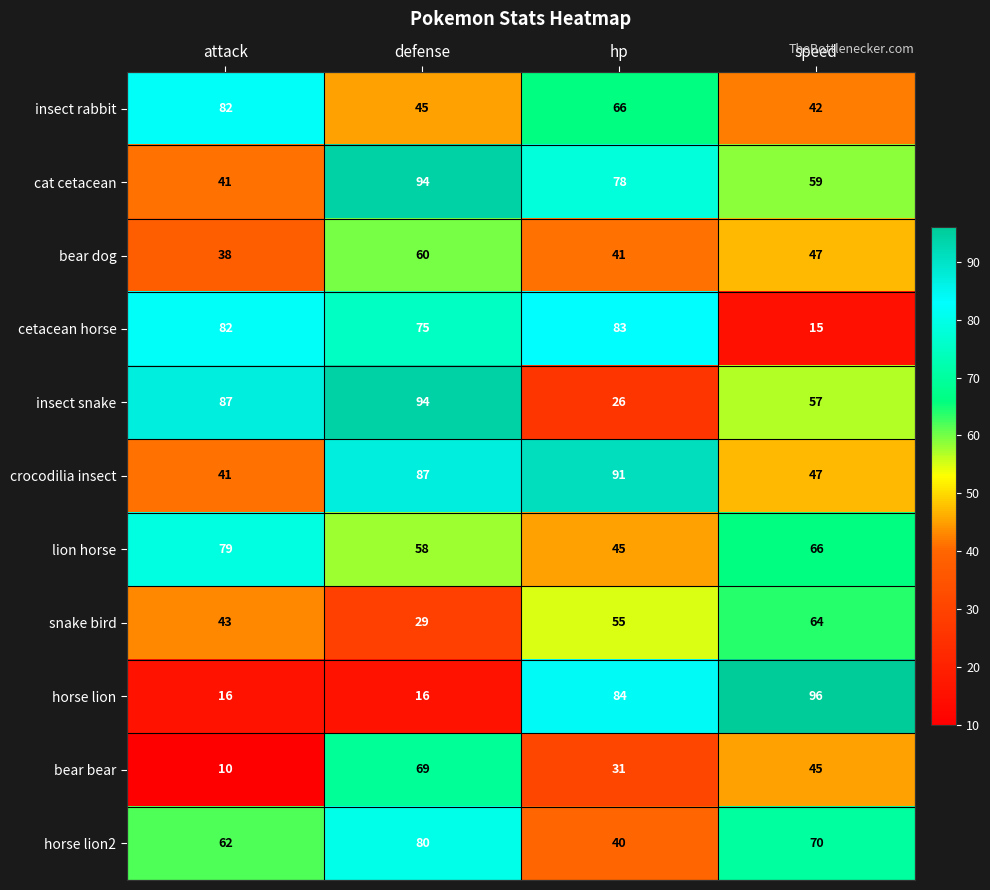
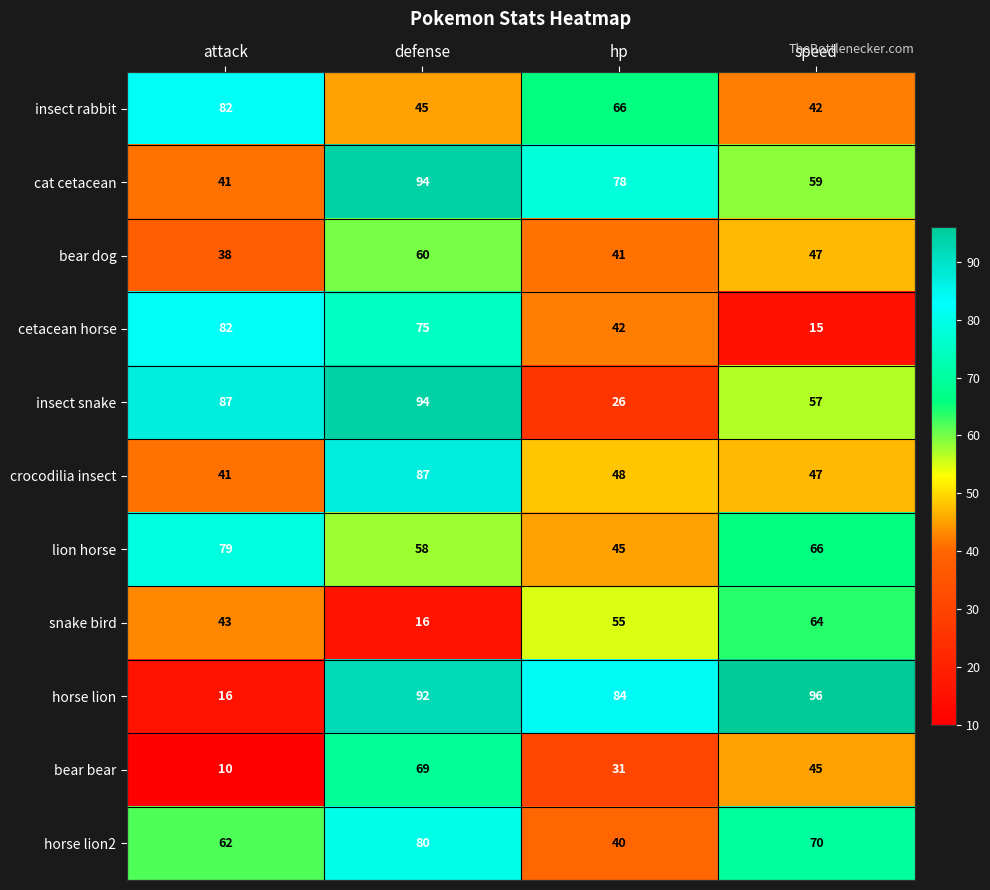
cetacean horse, hp: 83 -> 42
crocodilia insect, hp: 91 -> 48
snake bird, defense: 29 -> 16
horse lion, defense: 16 -> 92
